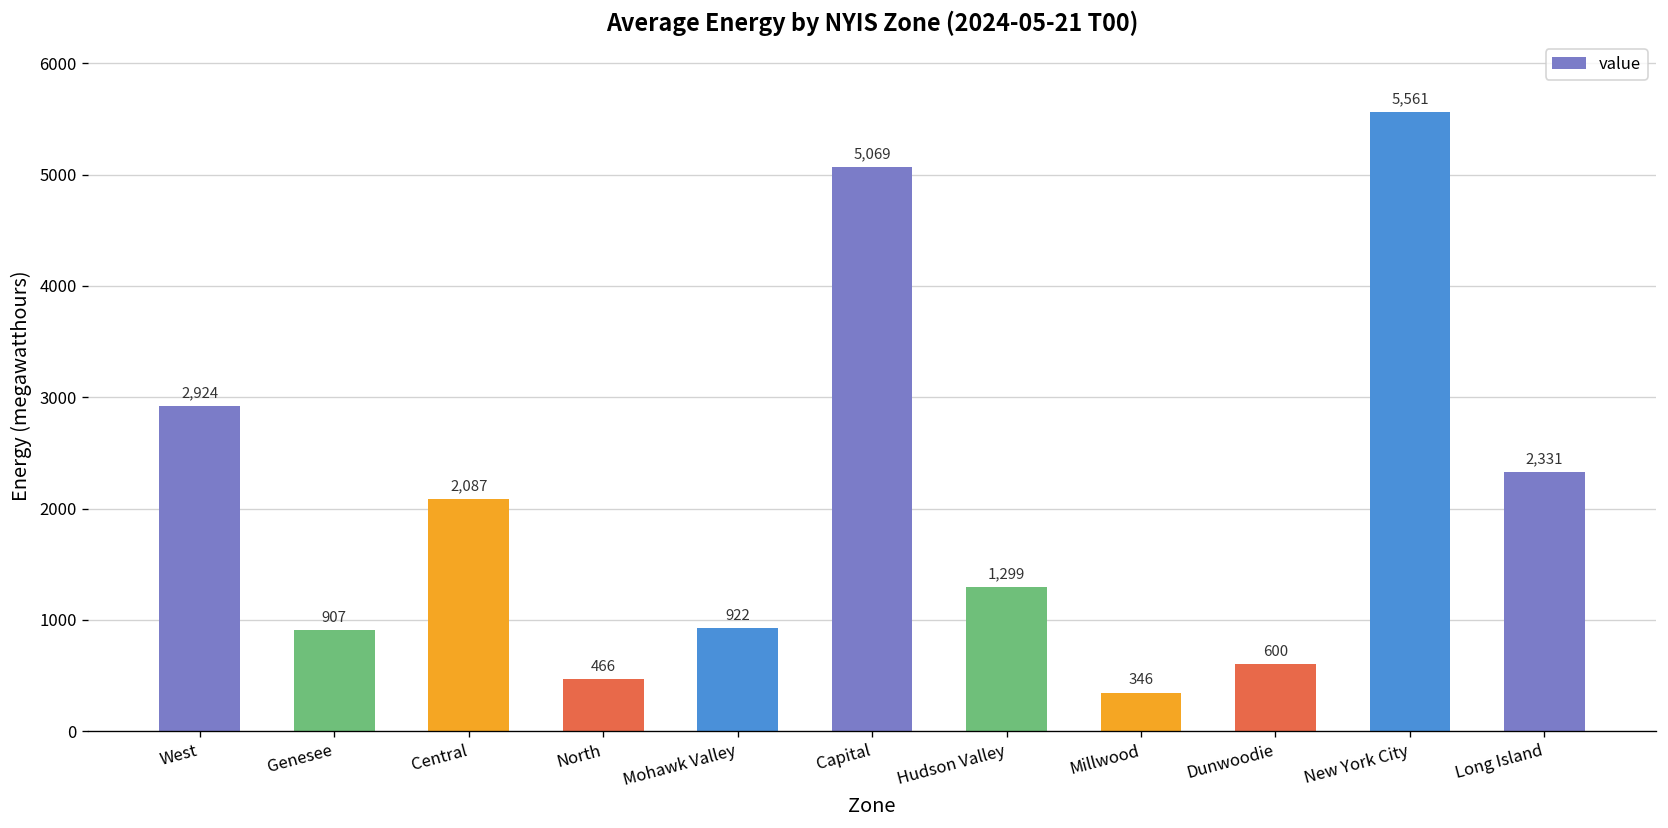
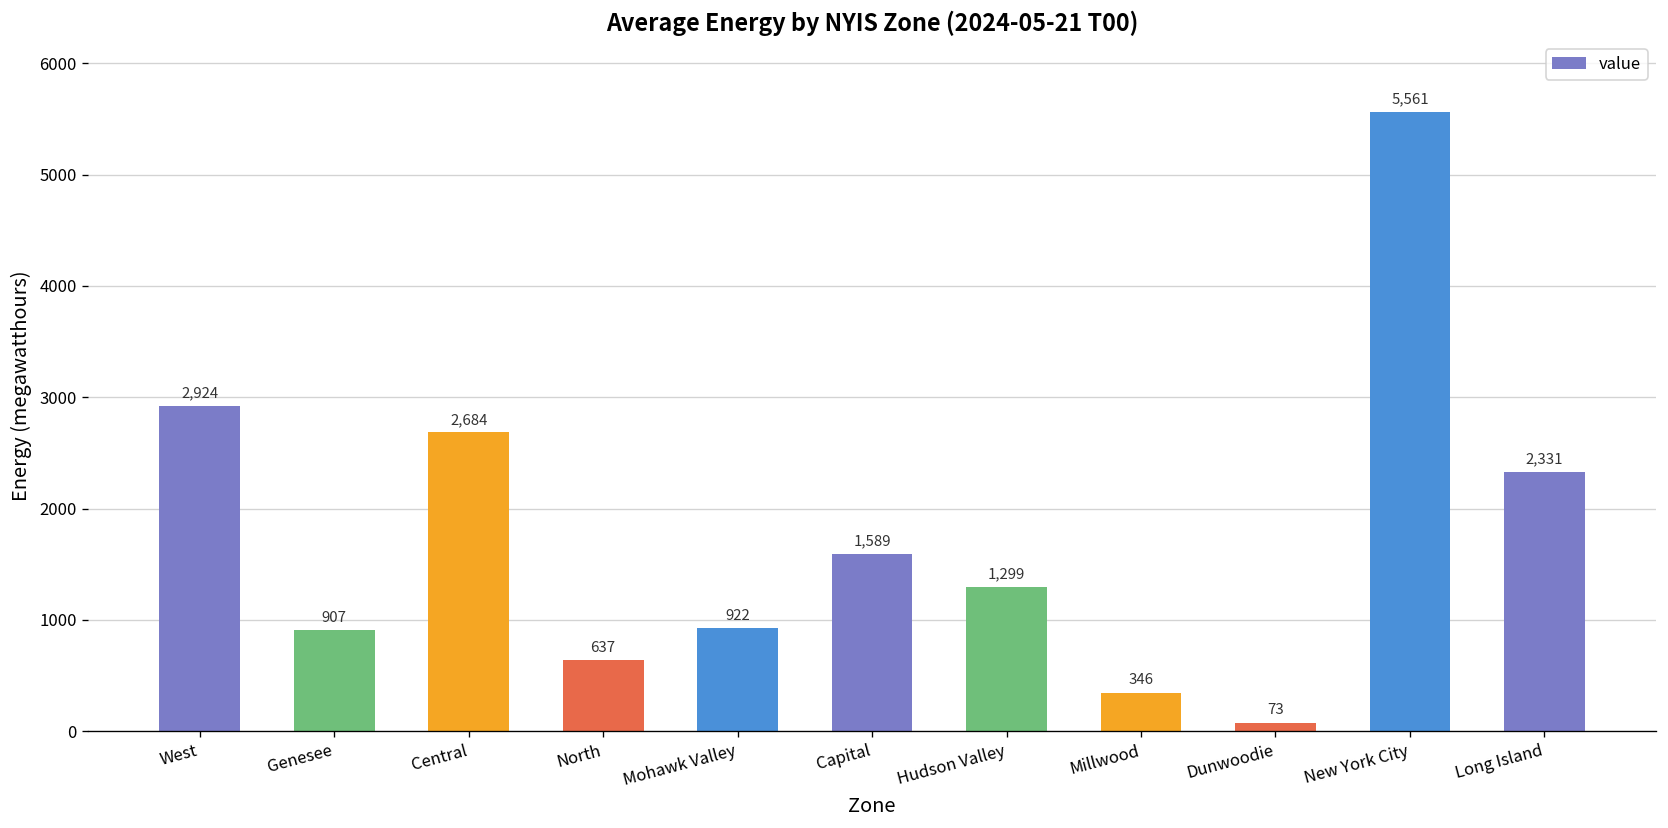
Central: 2,087 -> 2,684
North: 466 -> 637
Capital: 5,069 -> 1,589
Dunwoodie: 600 -> 73
